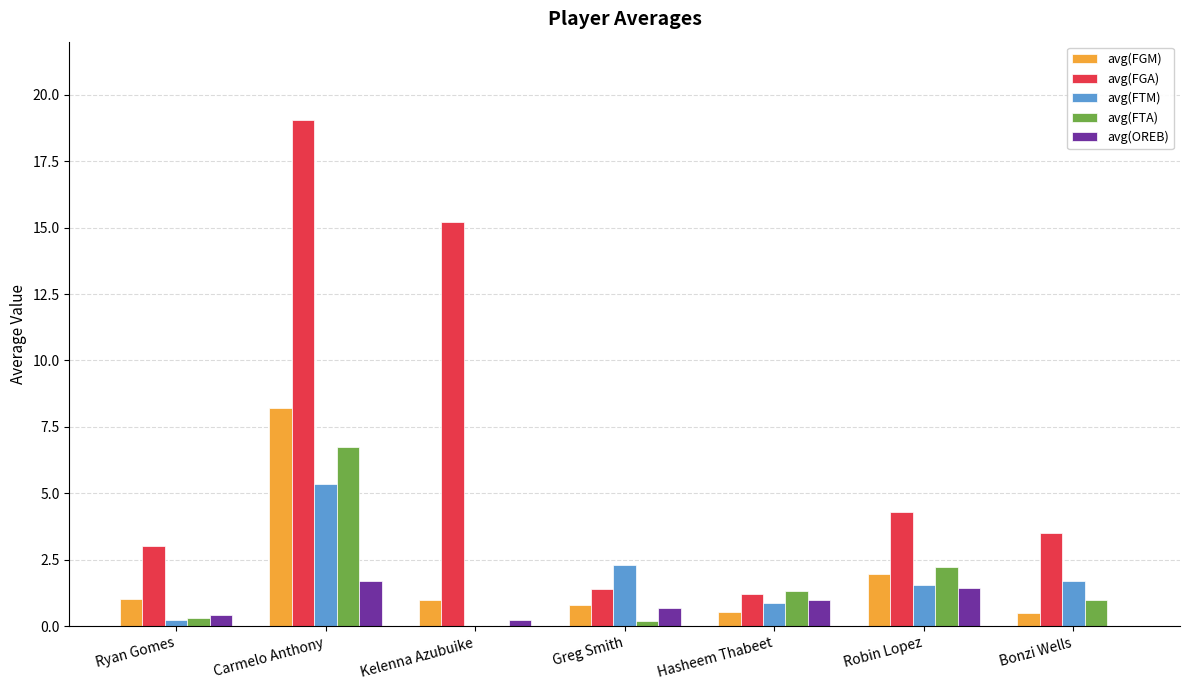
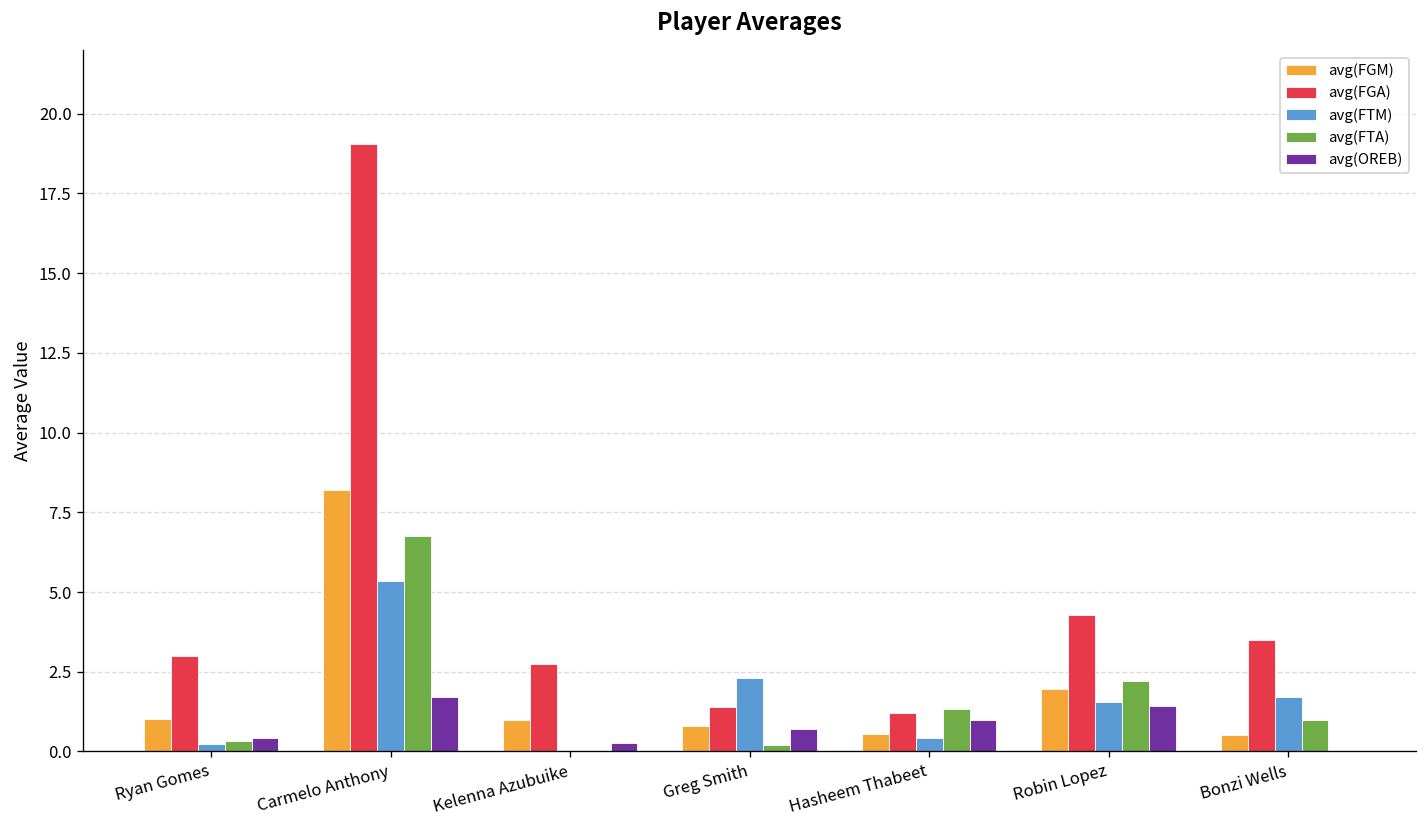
avg(FGA), Kelenna Azubuike: 15.2 -> 2.8
avg(FTM), Hasheem Thabeet: 0.9 -> 0.4
